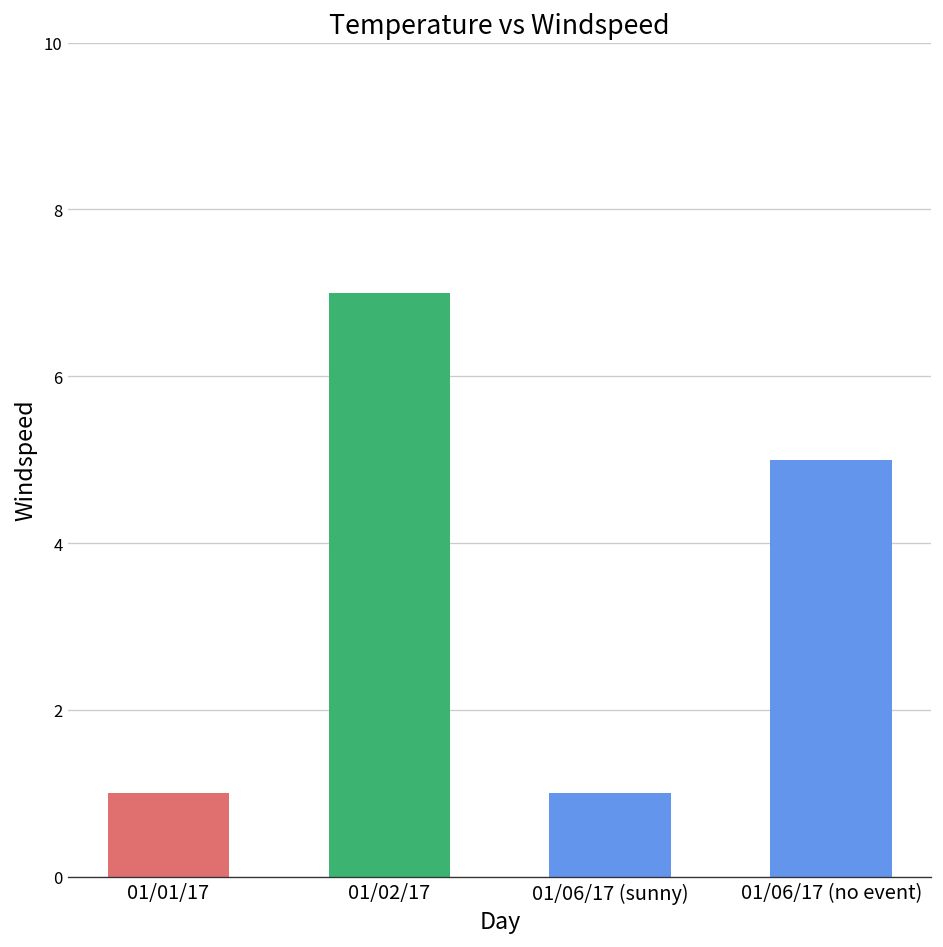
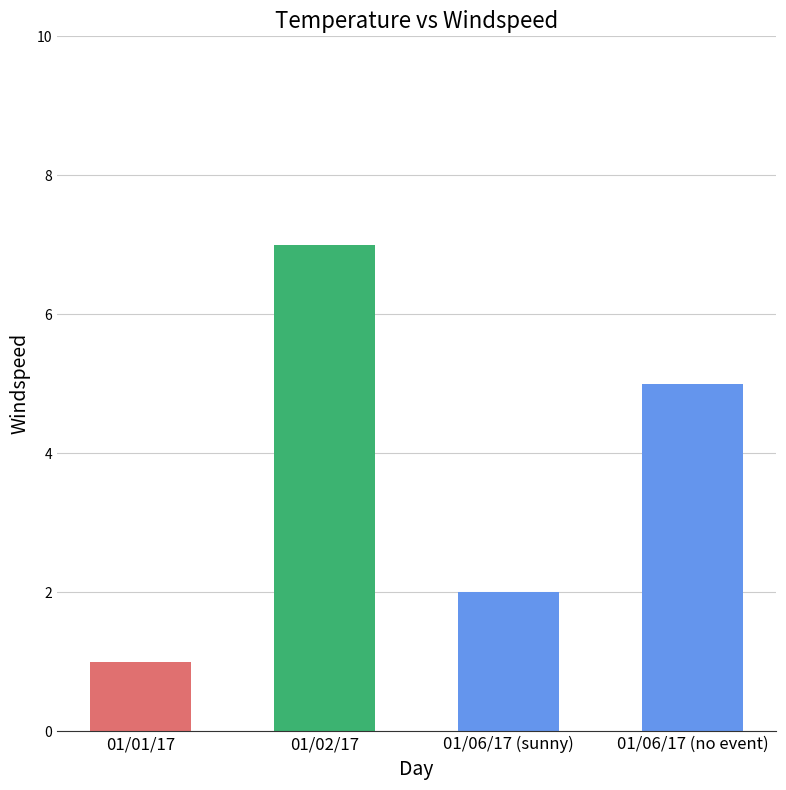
01/06/17 (sunny): 1 -> 2
